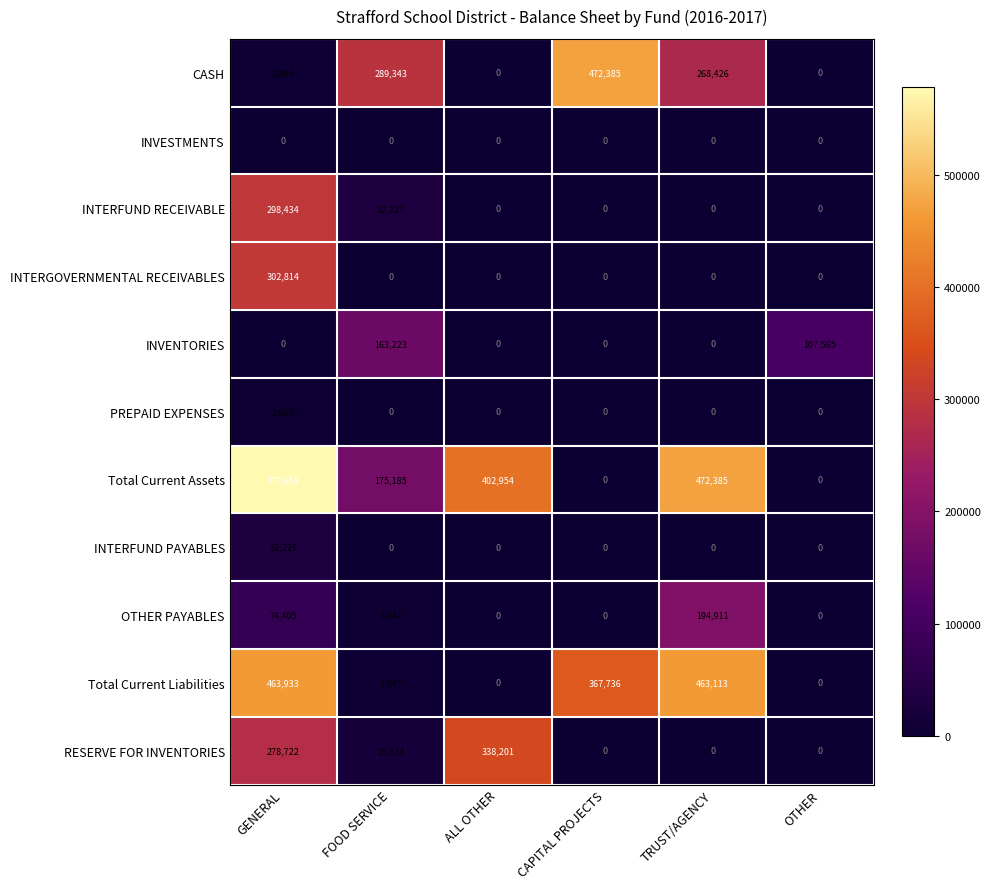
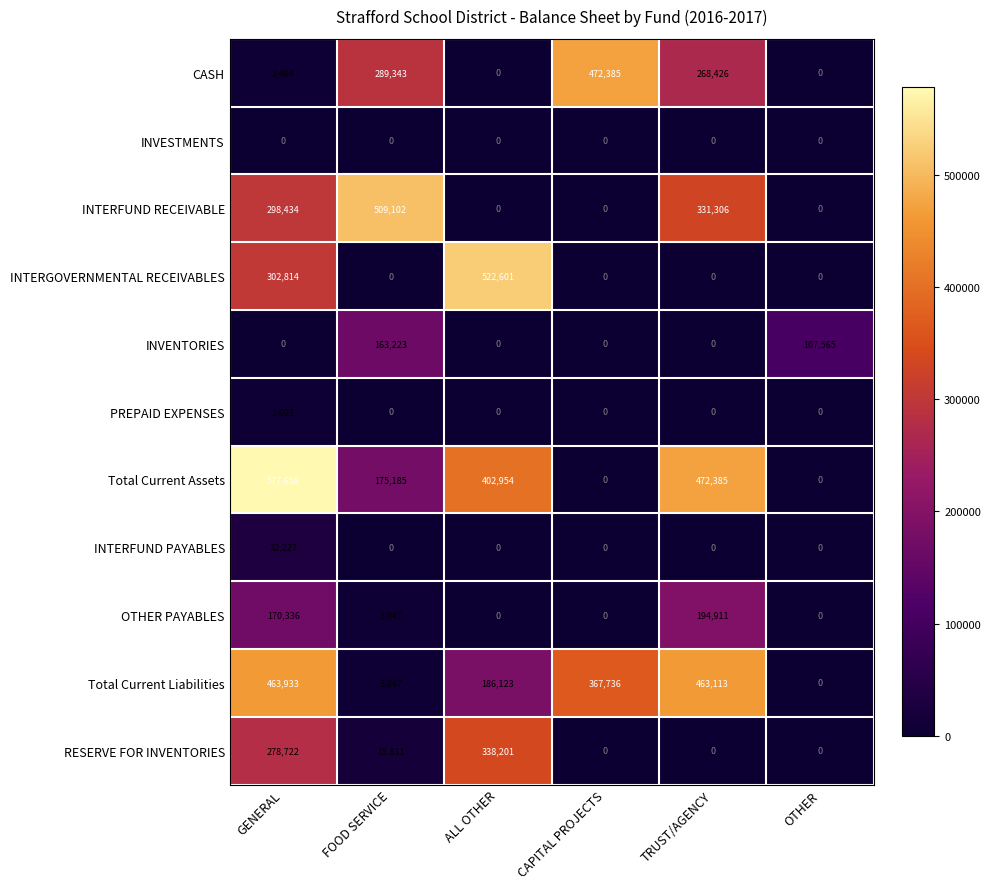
INTERFUND RECEIVABLE, FOOD SERVICE: 32,227 -> 509,102
INTERFUND RECEIVABLE, TRUST/AGENCY: 0 -> 331,306
INTERGOVERNMENTAL RECEIVABLES, ALL OTHER: 0 -> 522,601
OTHER PAYABLES, GENERAL: 74,405 -> 170,336
Total Current Liabilities, ALL OTHER: 0 -> 186,123
